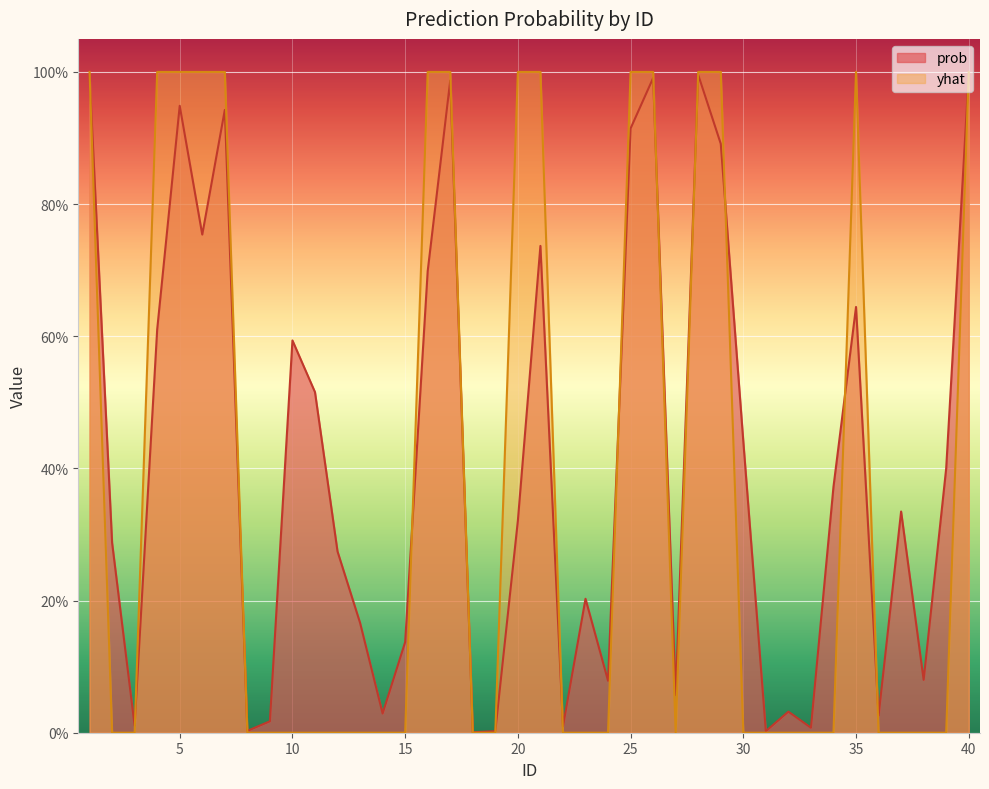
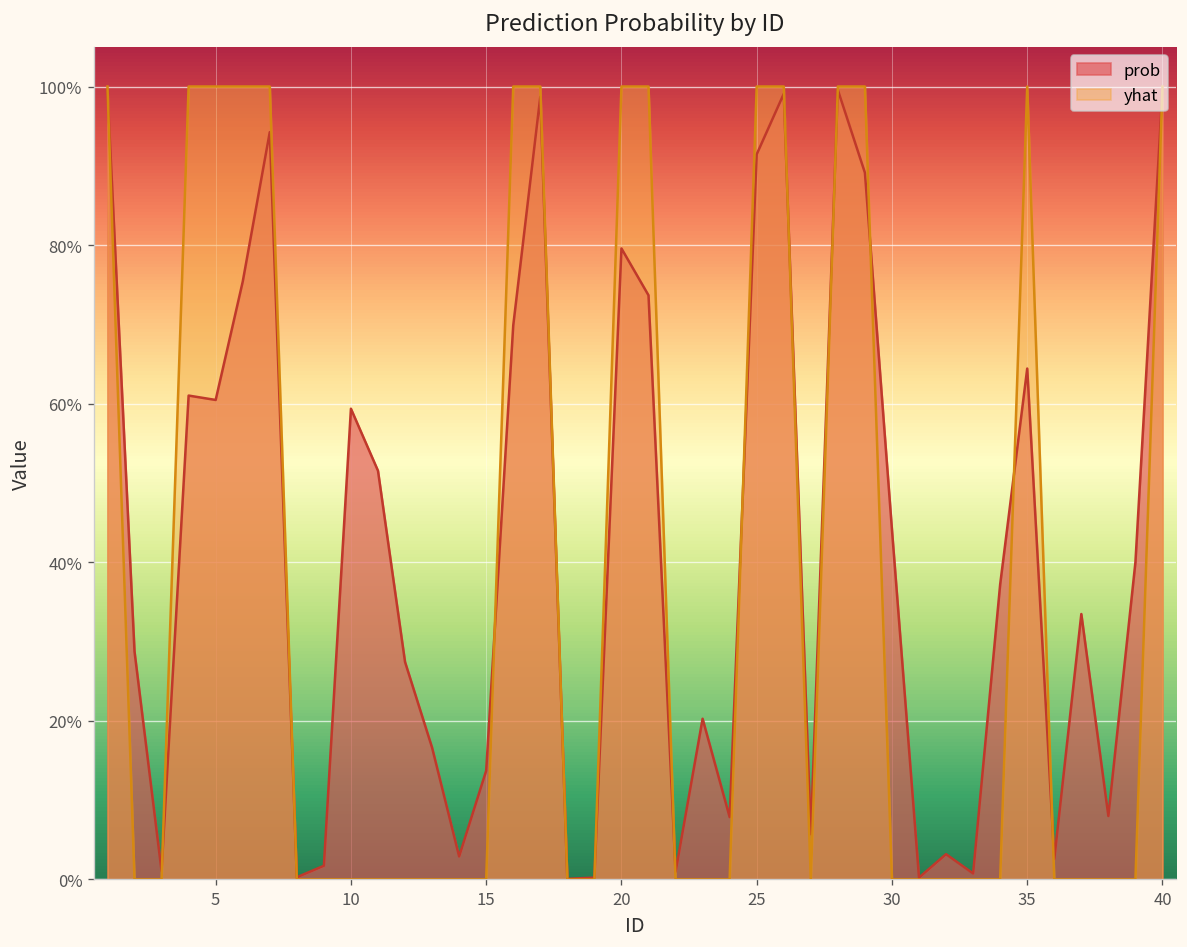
prob, 5: 95% -> 60%
prob, 20: 32% -> 80%
